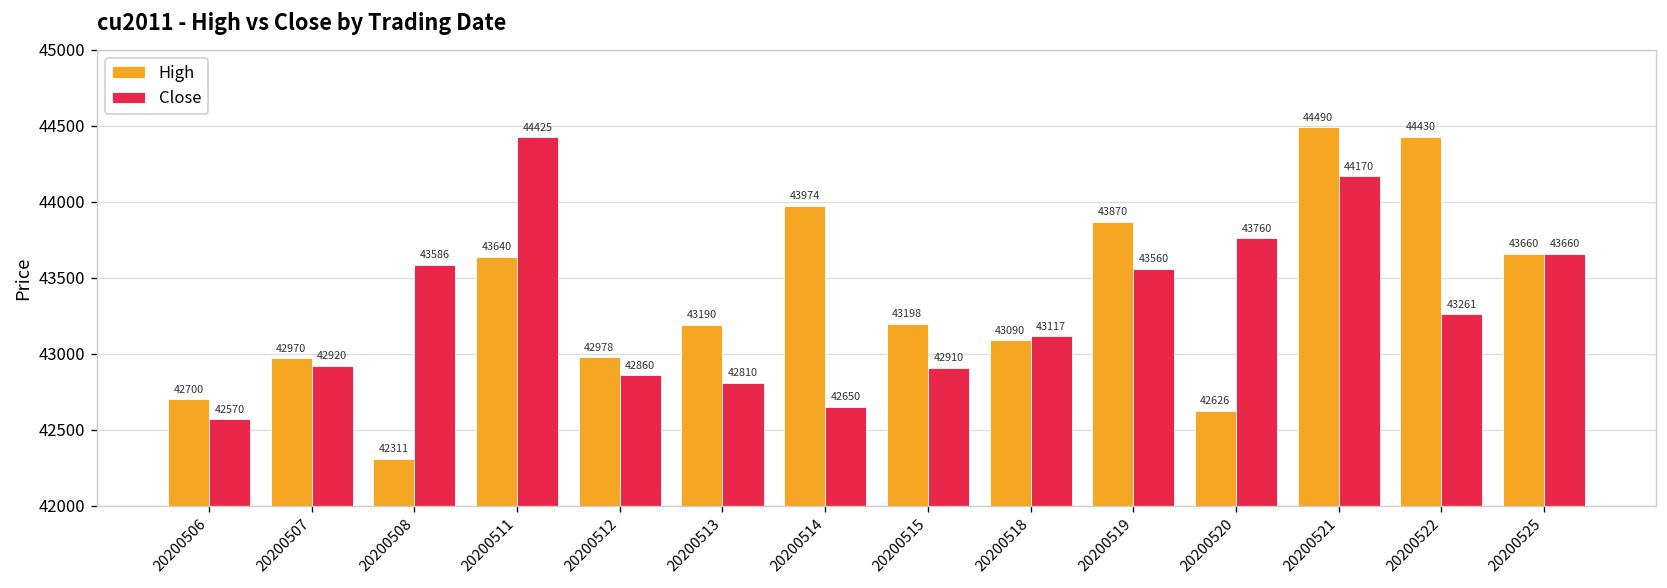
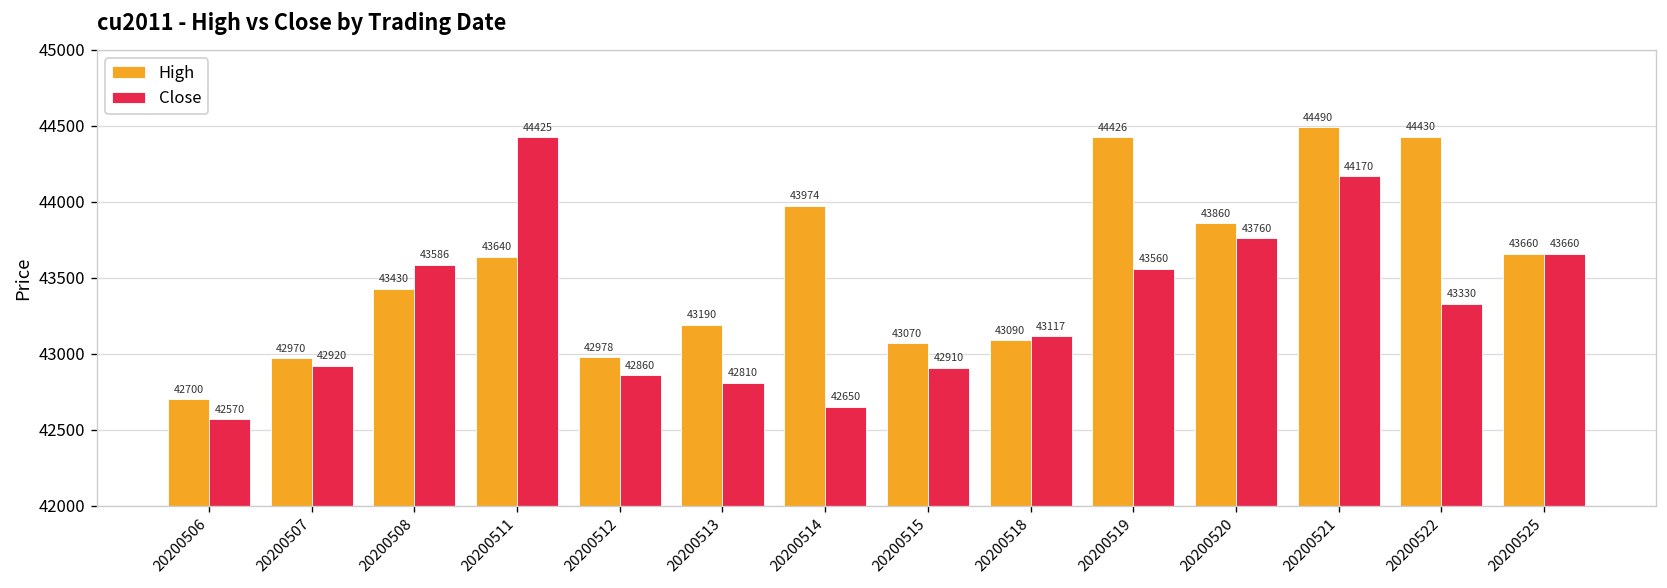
High, 20200508: 42311 -> 43430
High, 20200515: 43198 -> 43070
High, 20200519: 43870 -> 44426
High, 20200520: 42626 -> 43860
Close, 20200522: 43261 -> 43330
